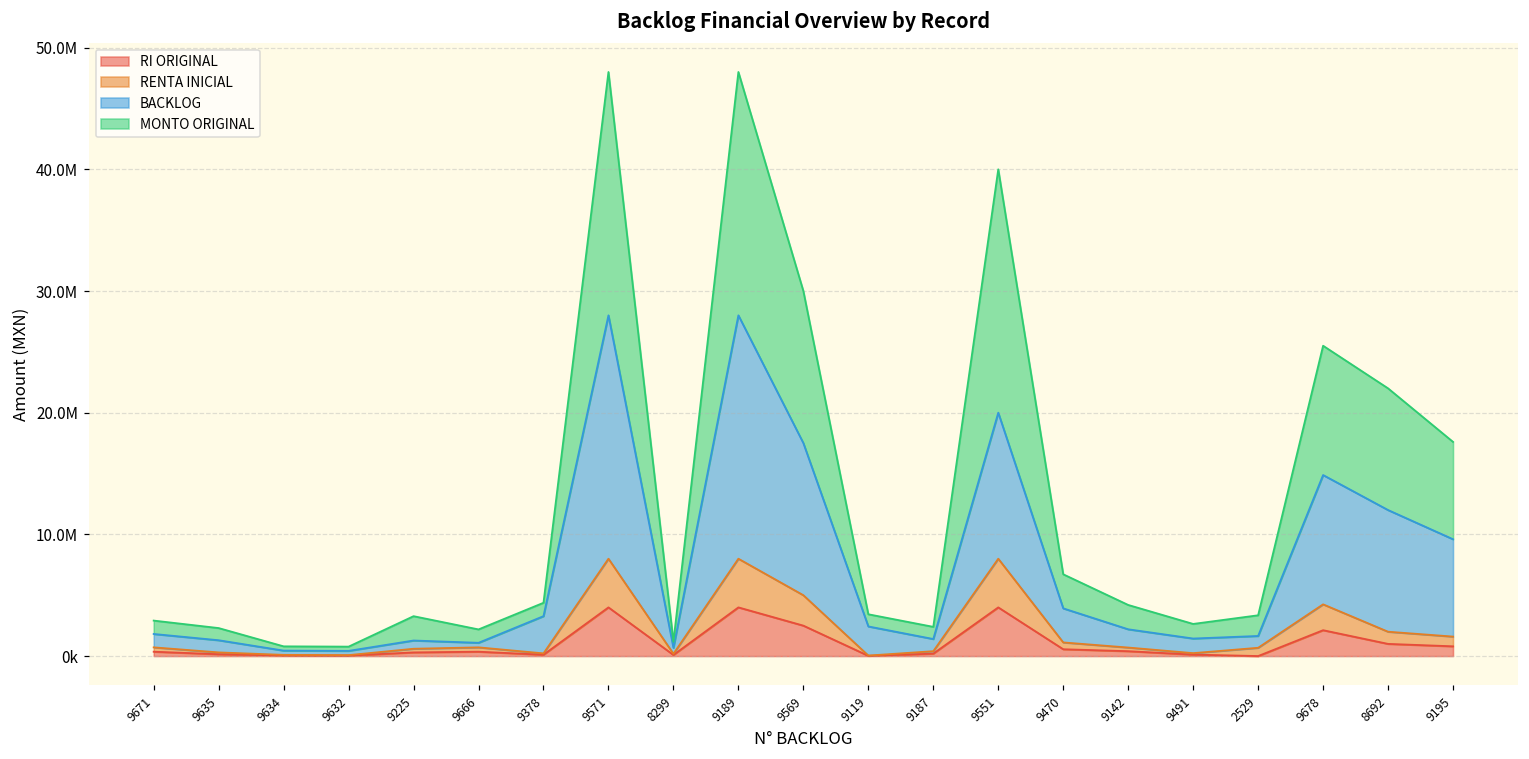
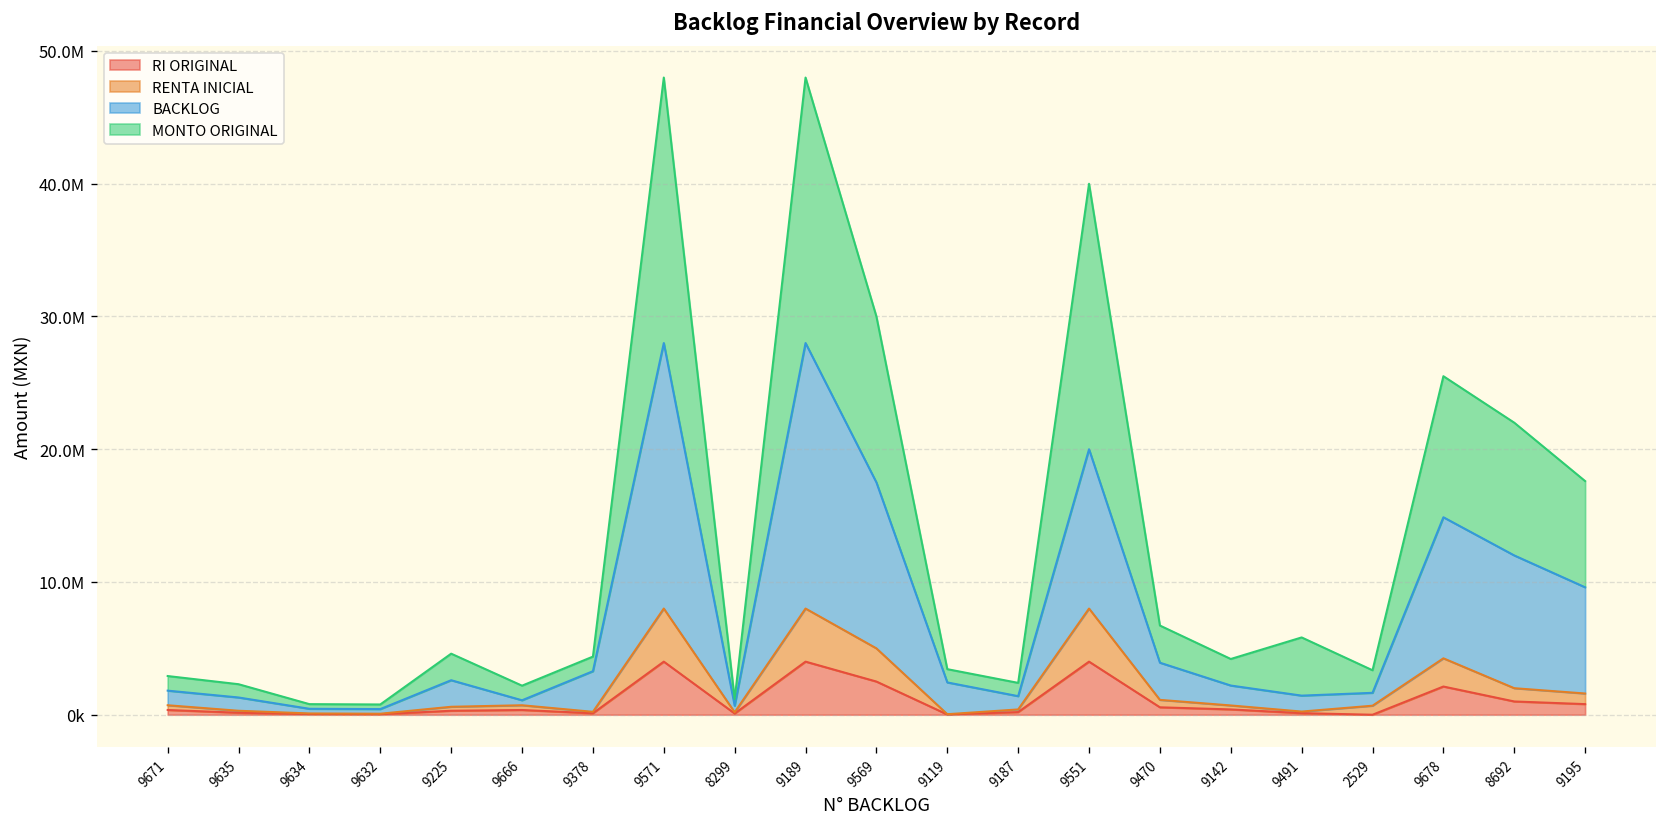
BACKLOG, 9225: 700000 -> 2000000
MONTO ORIGINAL, 9491: 1200000 -> 4400000
